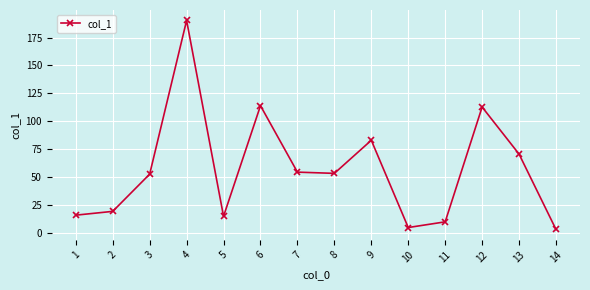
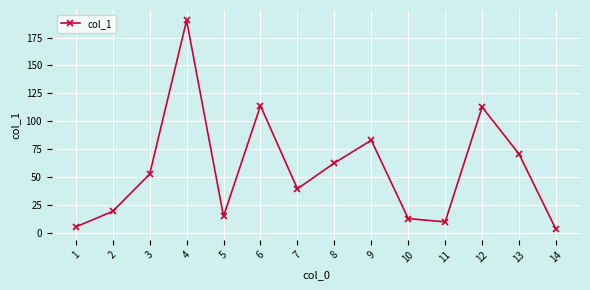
1: 16 -> 5
7: 54 -> 39
8: 53 -> 62
10: 5 -> 13
